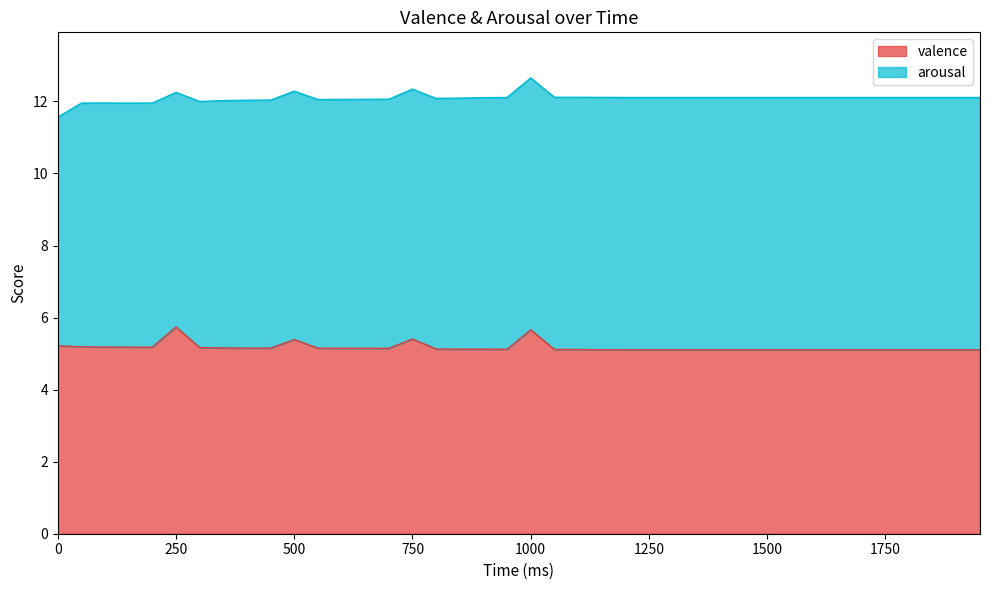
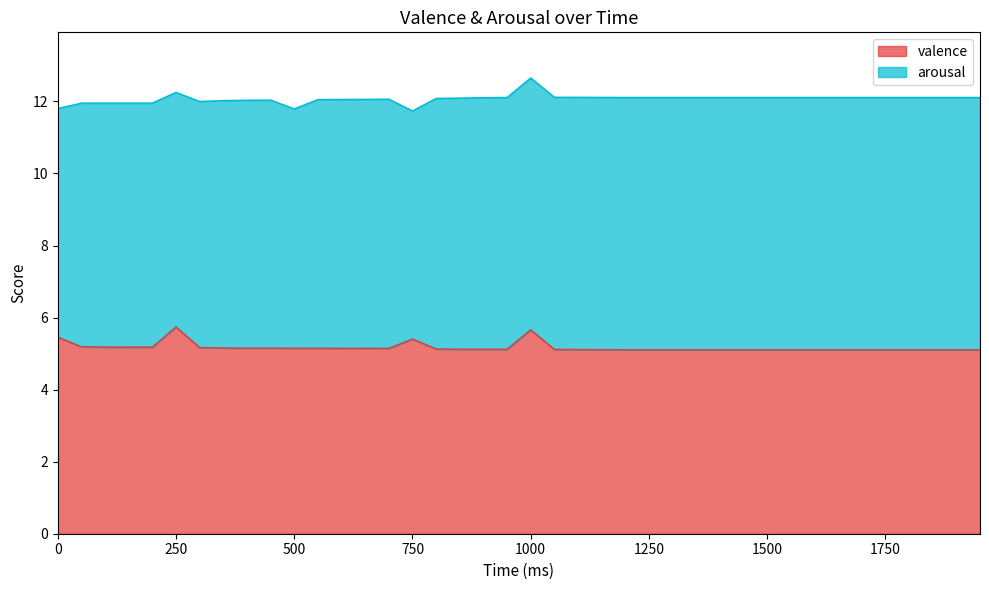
valence, 0: 5.2 -> 5.5
valence, 500: 5.4 -> 5.2
arousal, 500: 6.9 -> 6.6
arousal, 750: 6.9 -> 6.3
